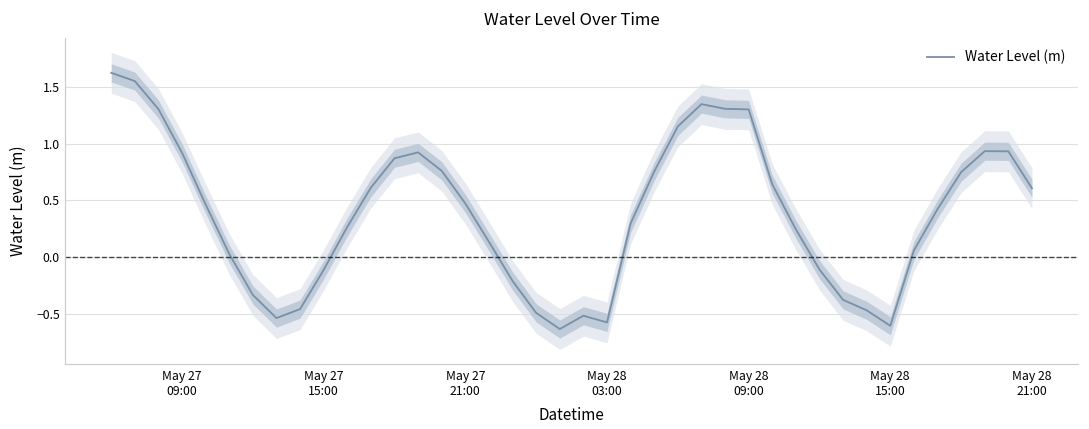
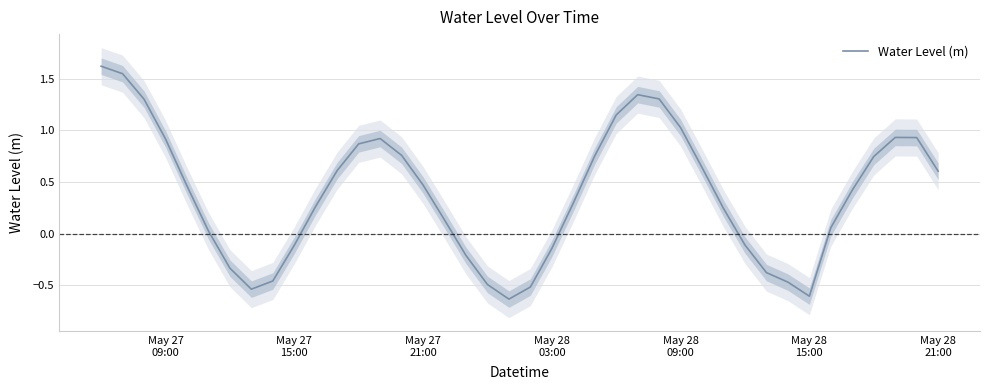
Water Level (m), May 28 03:00: -0.57 -> -0.14
Water Level (m), May 28 09:00: 1.30 -> 1.03
